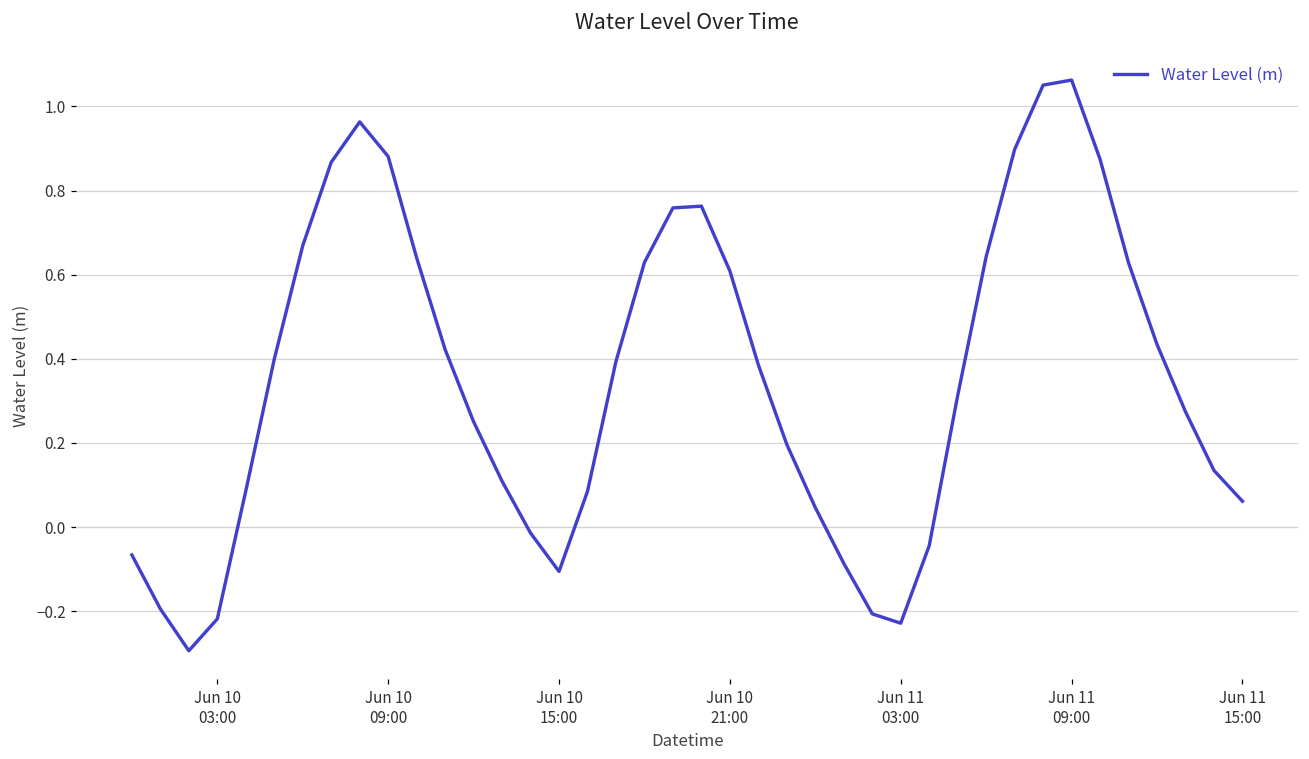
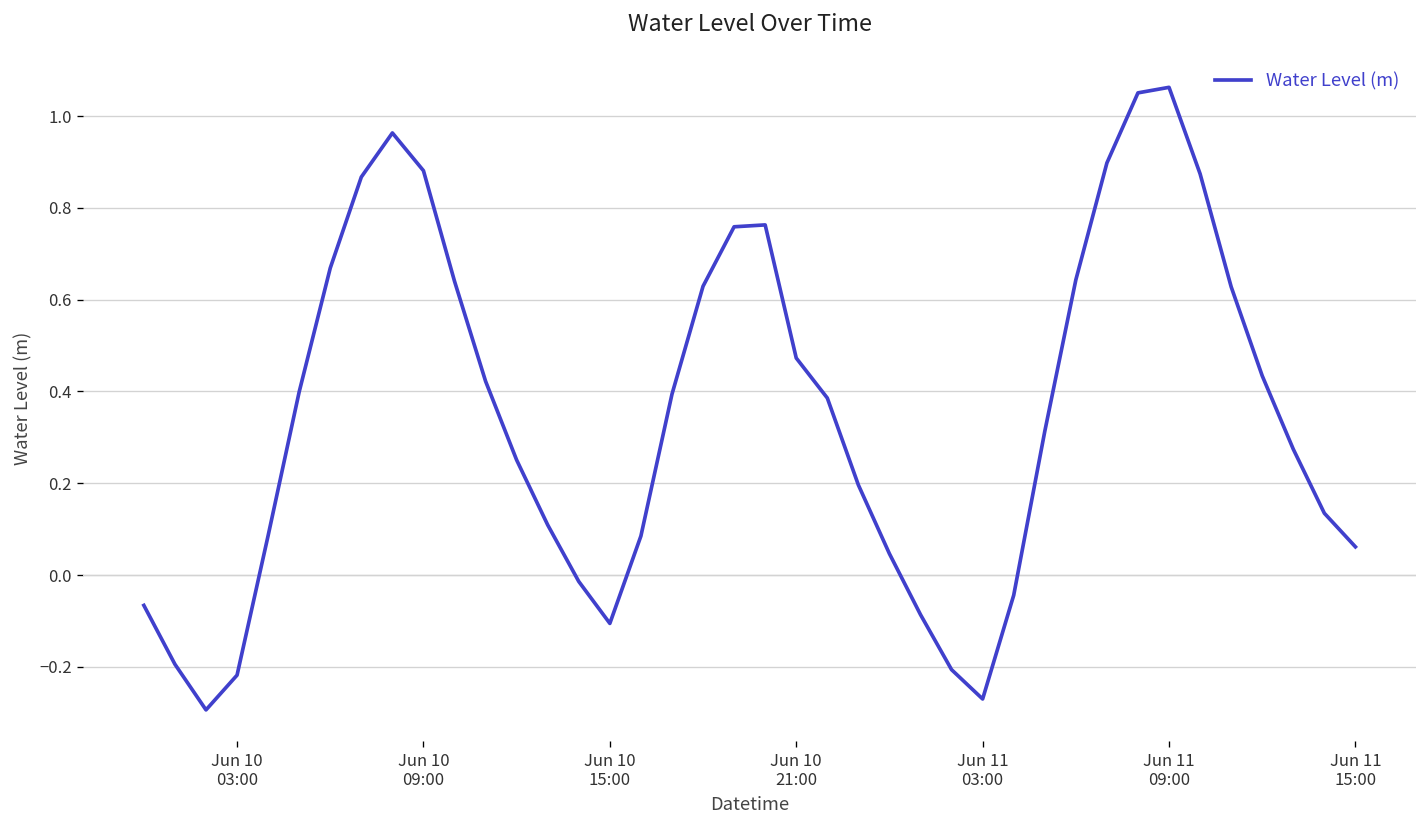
Jun 10 21:00: 0.61 -> 0.47
Jun 11 03:00: -0.23 -> -0.27
